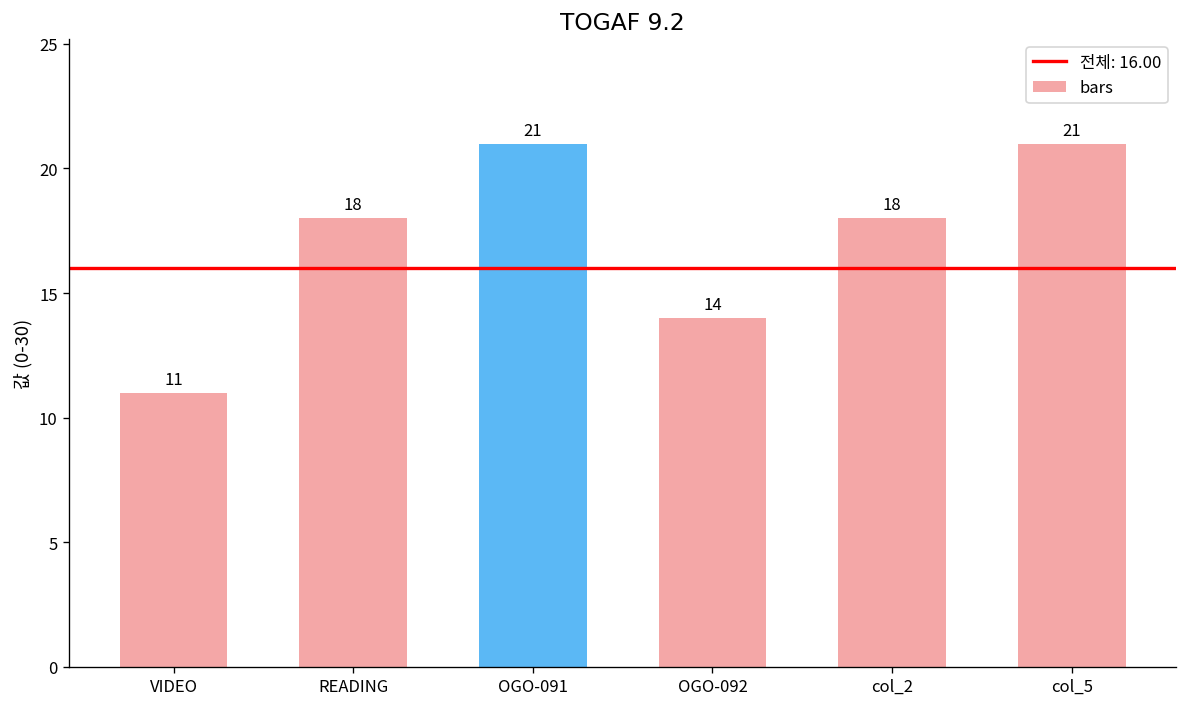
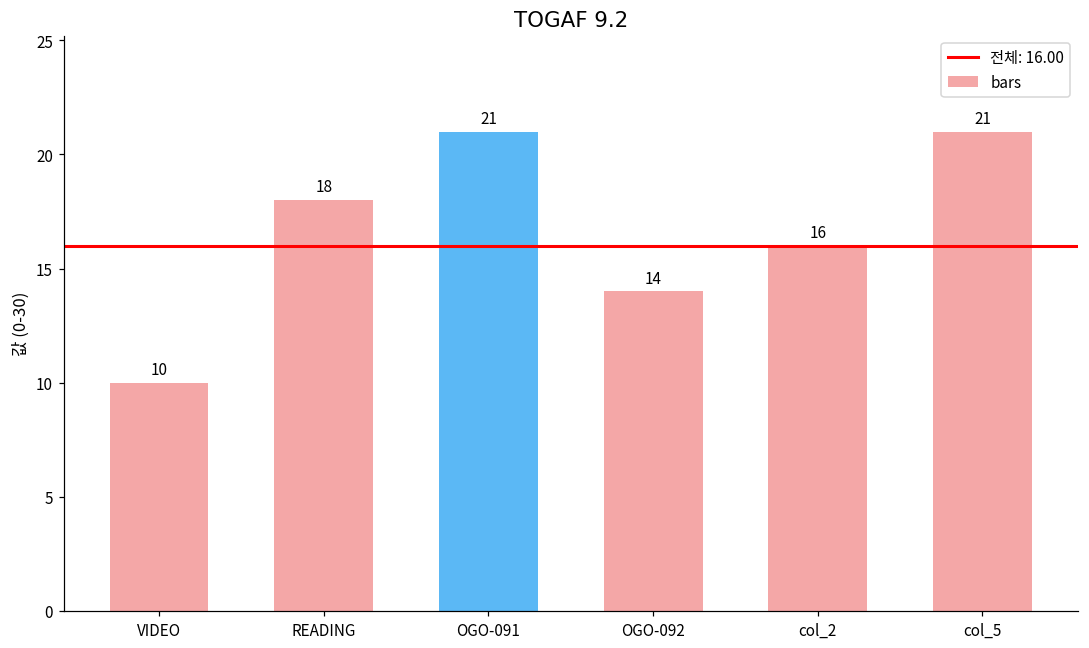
VIDEO: 11 -> 10
col_2: 18 -> 16
